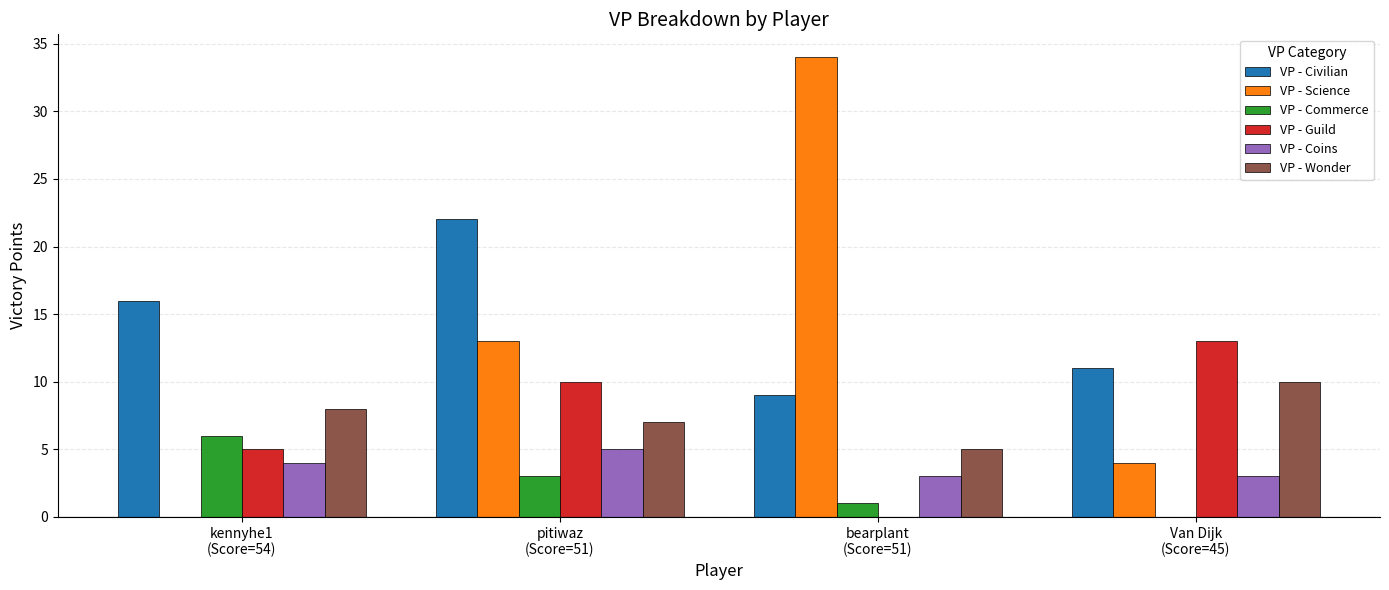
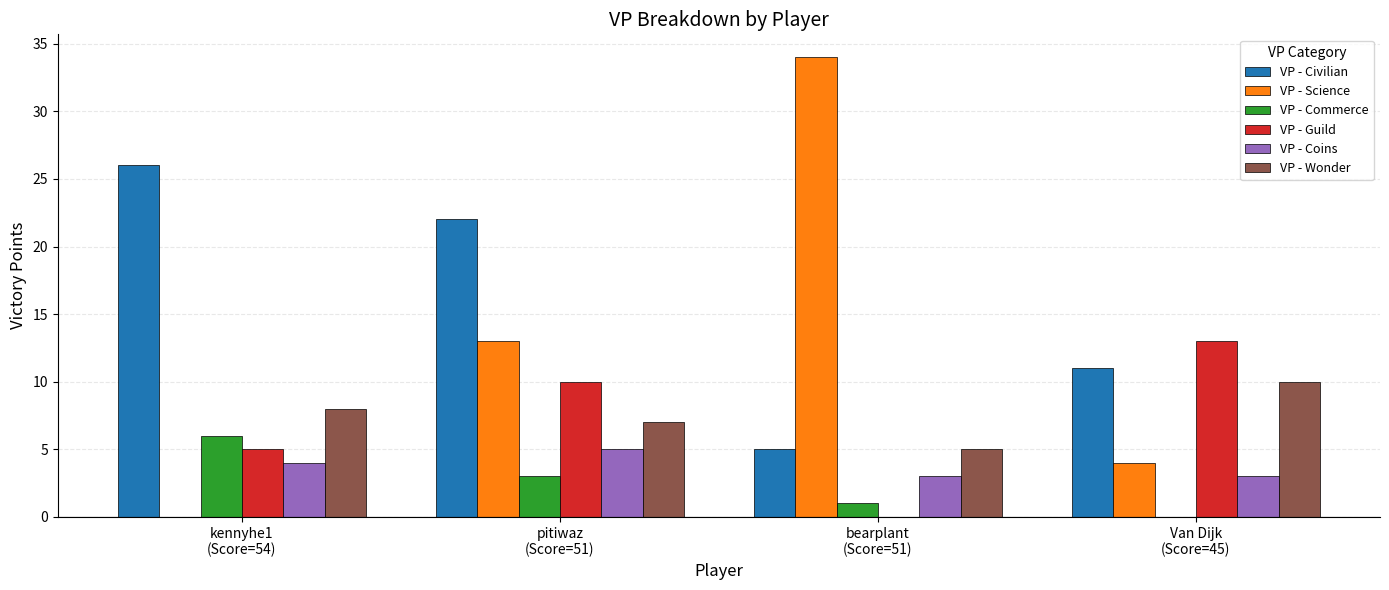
VP - Civilian, kennyhe1 (Score=54): 16 -> 26
VP - Civilian, bearplant (Score=51): 9 -> 5
